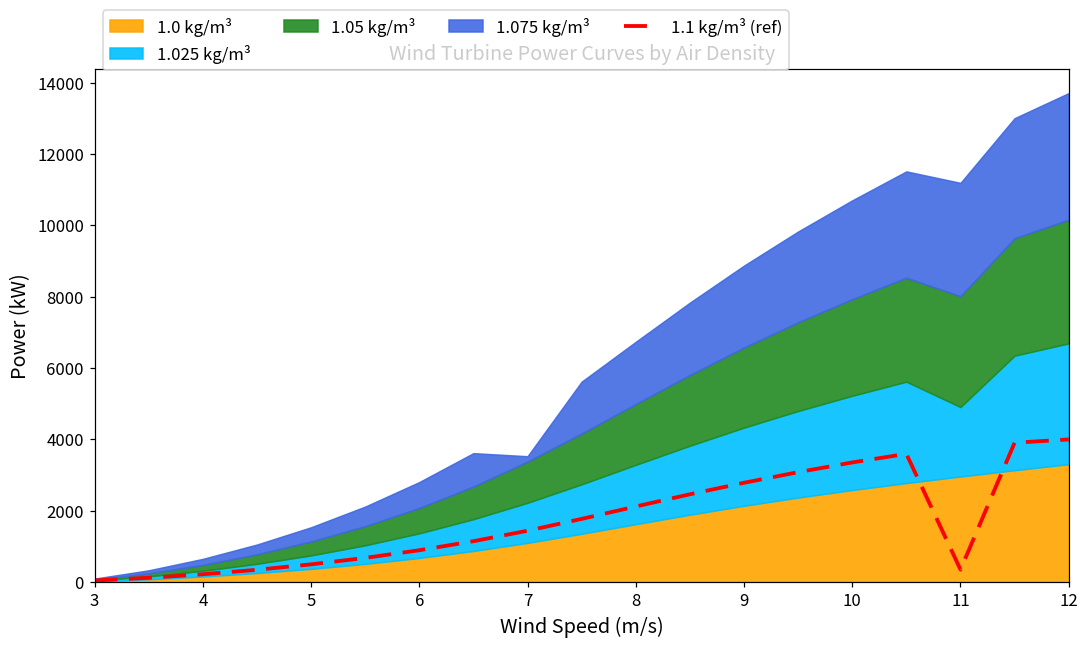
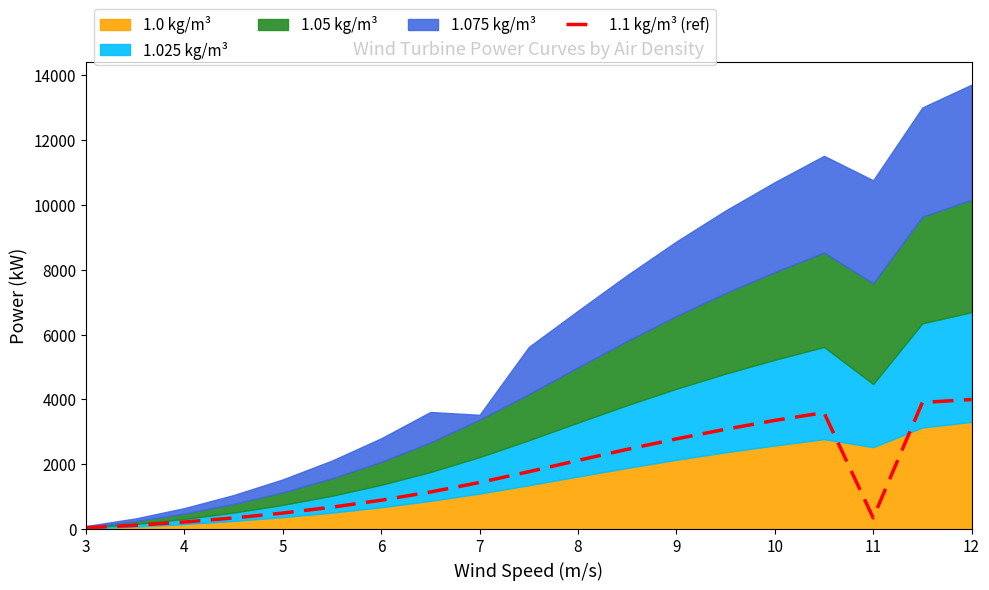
1.0 kg/m³, 11: 3000 -> 2500
